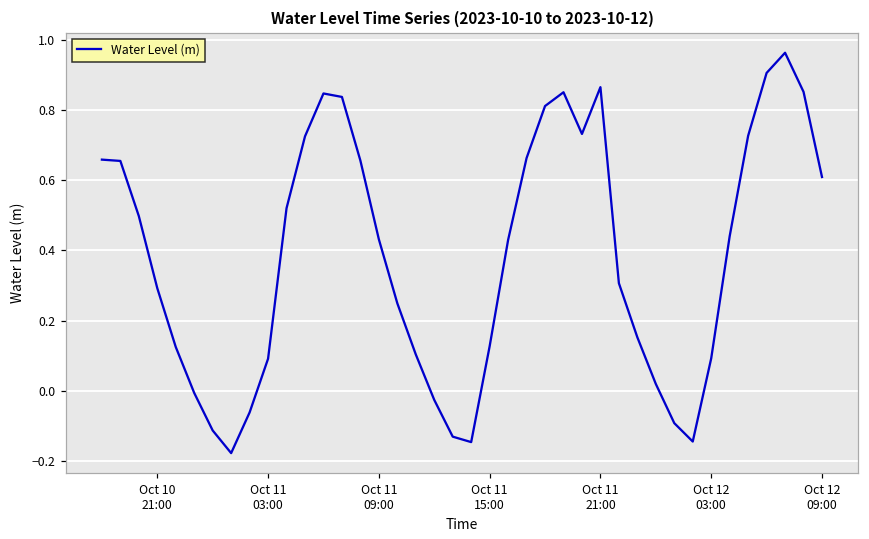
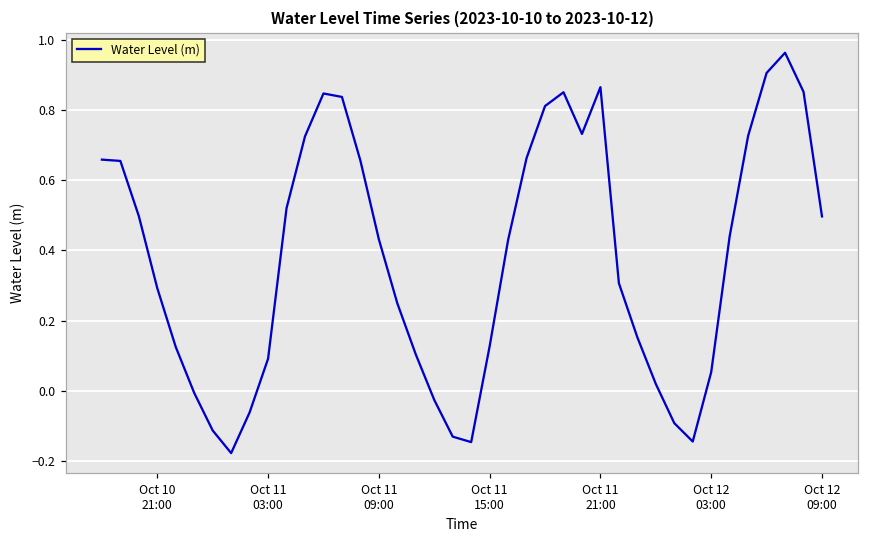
Oct 12 03:00: 0.09 -> 0.05
Oct 12 09:00: 0.61 -> 0.50
